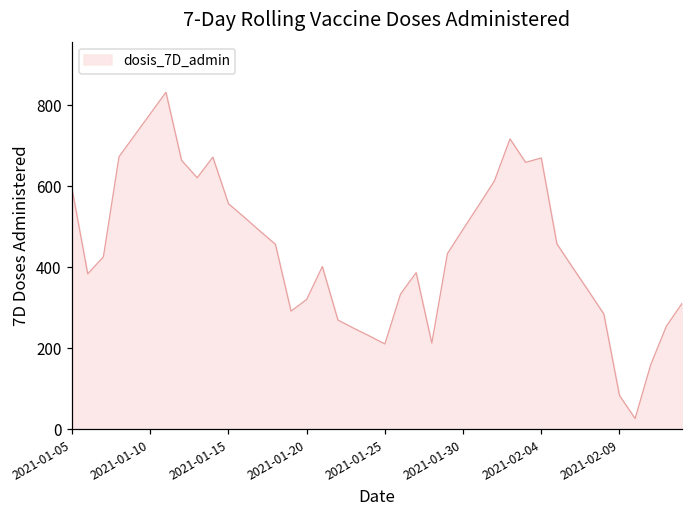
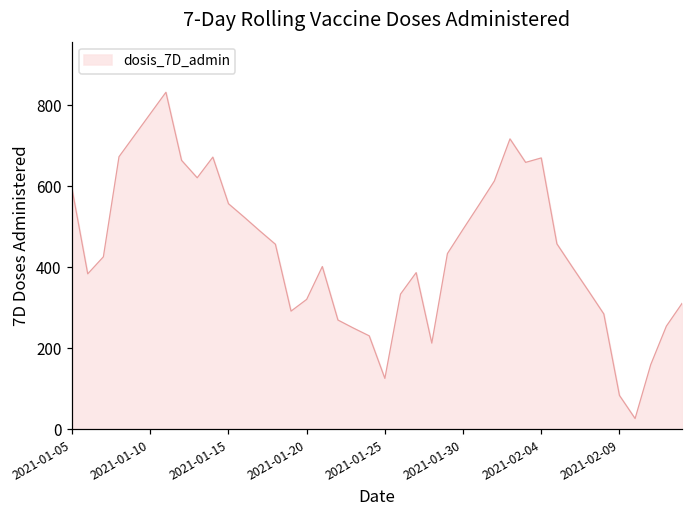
2021-01-25: 210 -> 130
